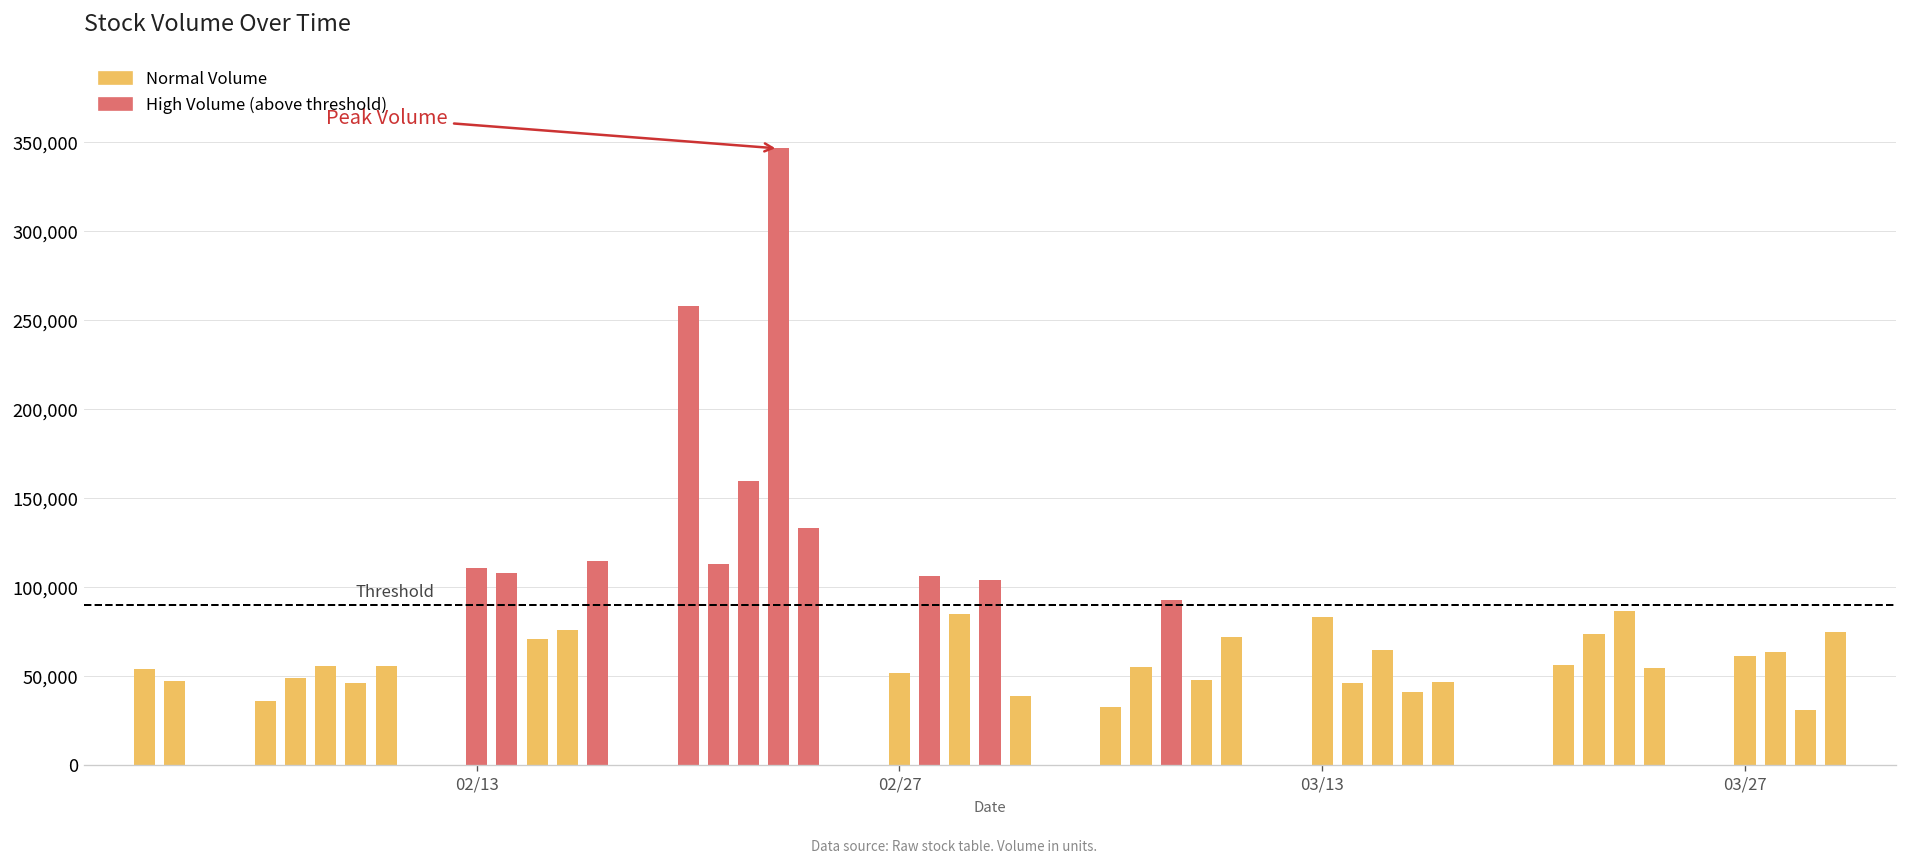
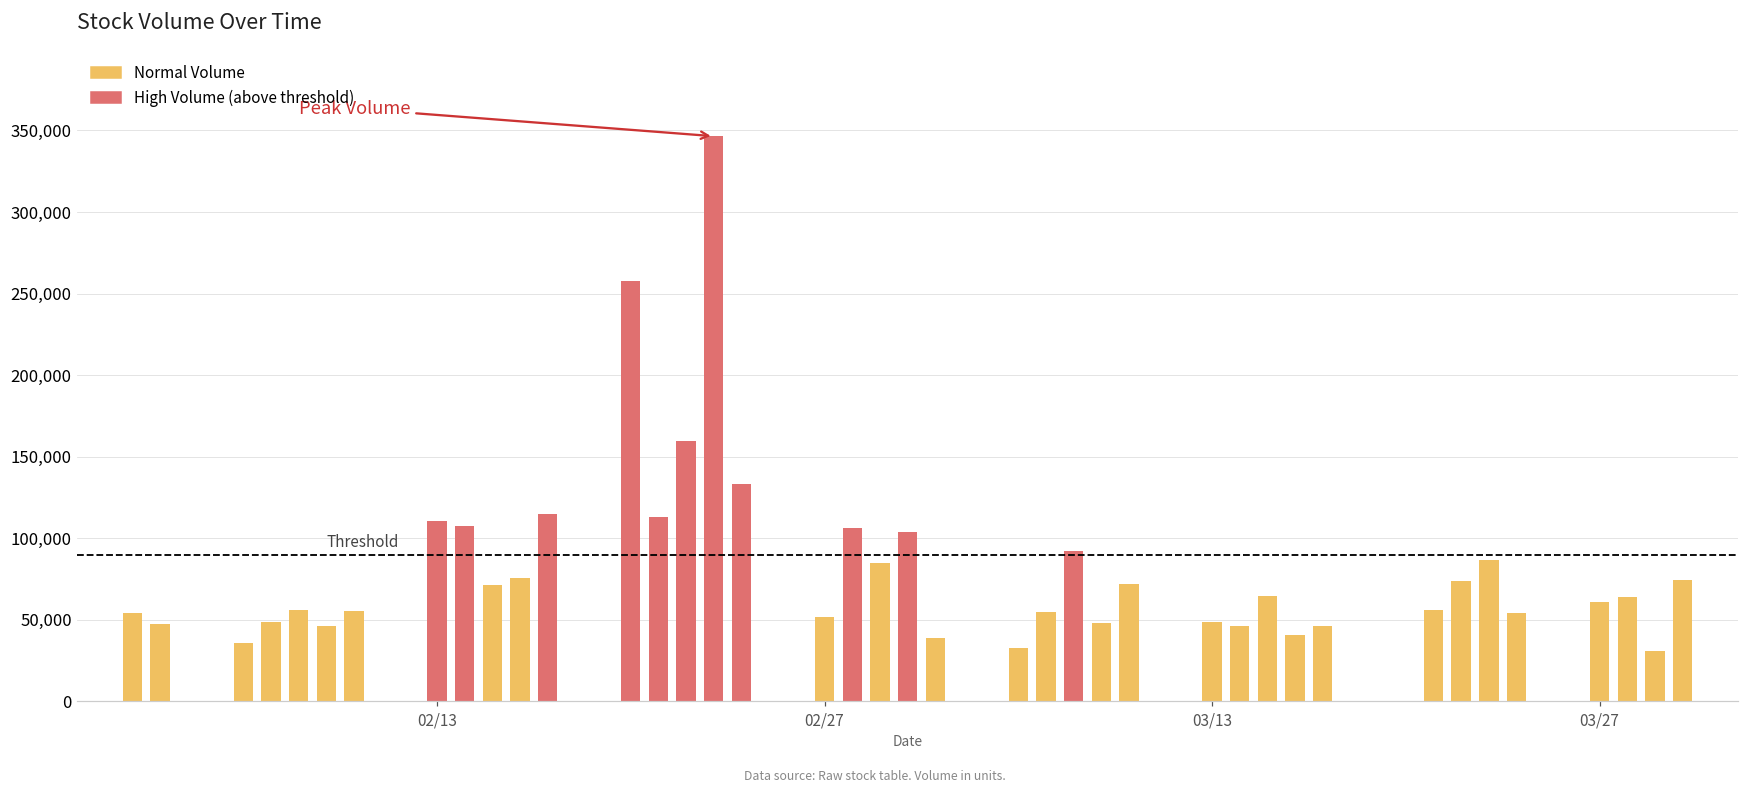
03/13: 83,000 -> 49,000
